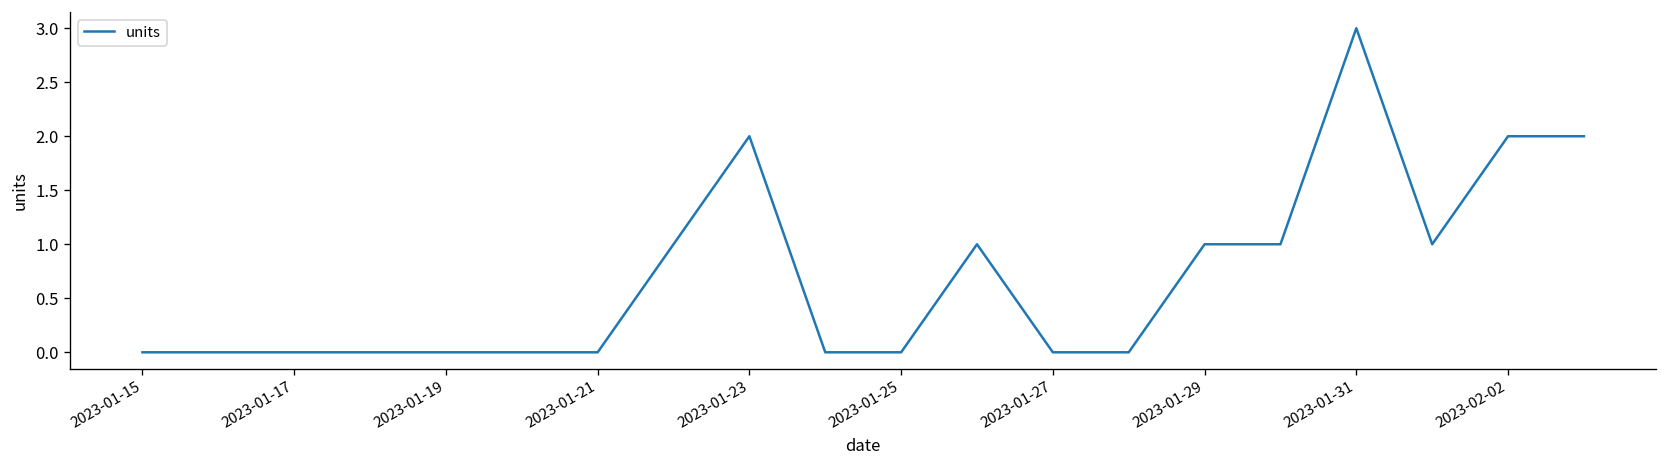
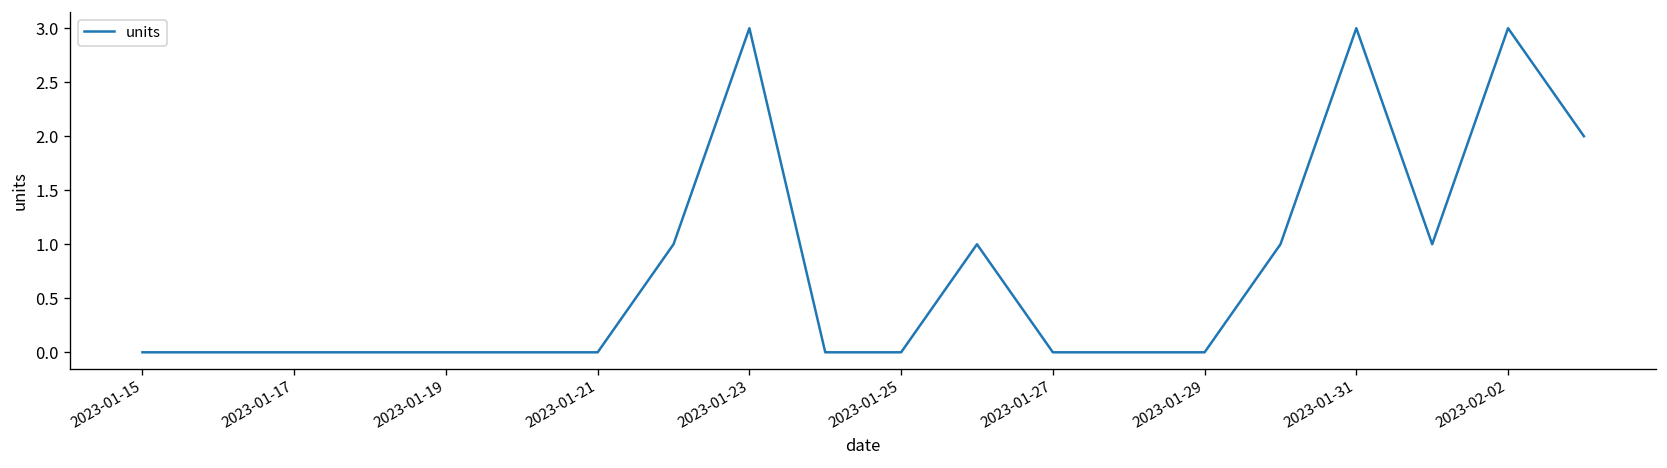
2023-01-23: 2 -> 3
2023-01-29: 1 -> 0
2023-02-02: 2 -> 3
